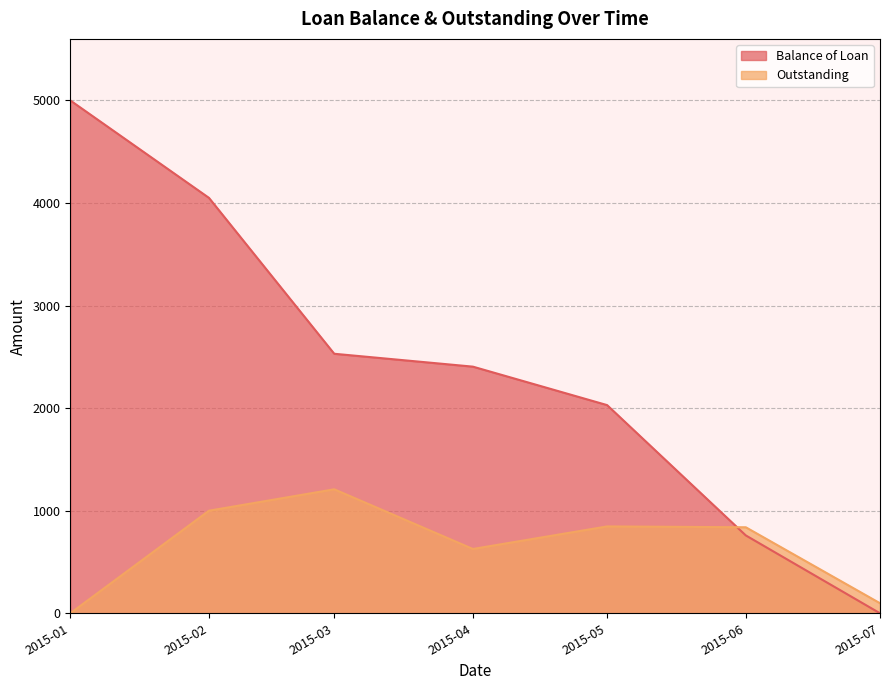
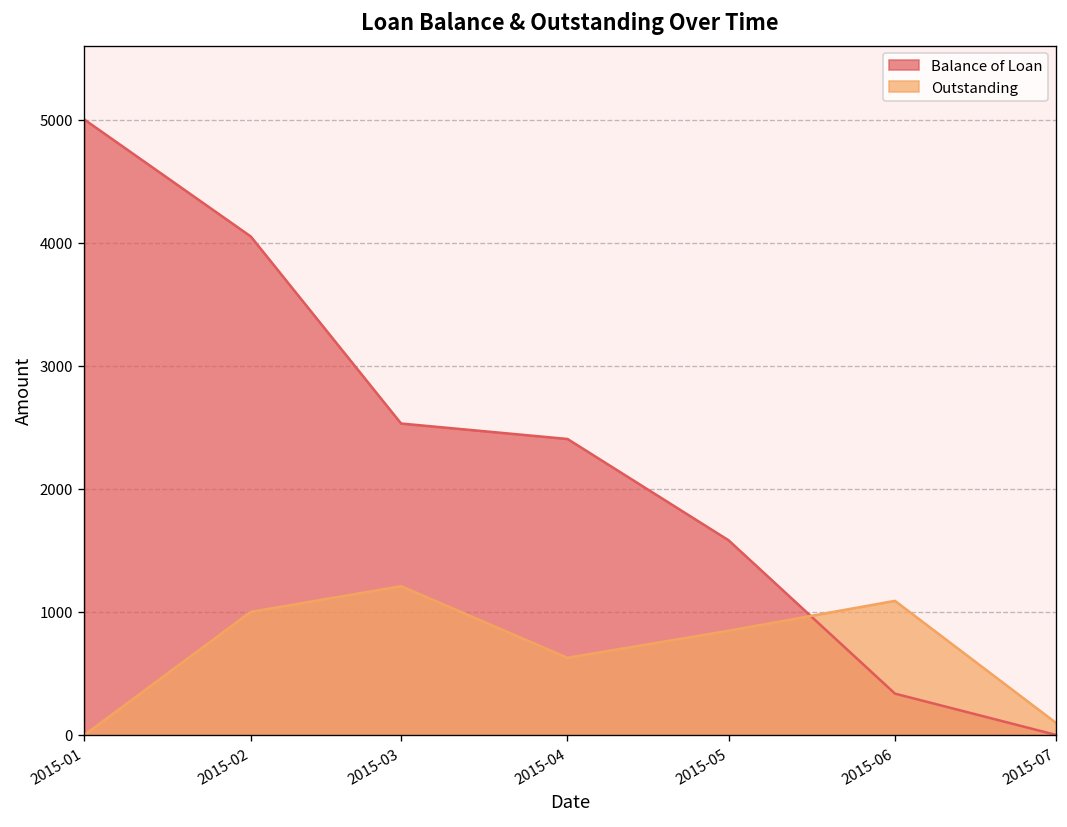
Balance of Loan, 2015-05: 2030 -> 1580
Balance of Loan, 2015-06: 760 -> 340
Outstanding, 2015-06: 840 -> 1090
